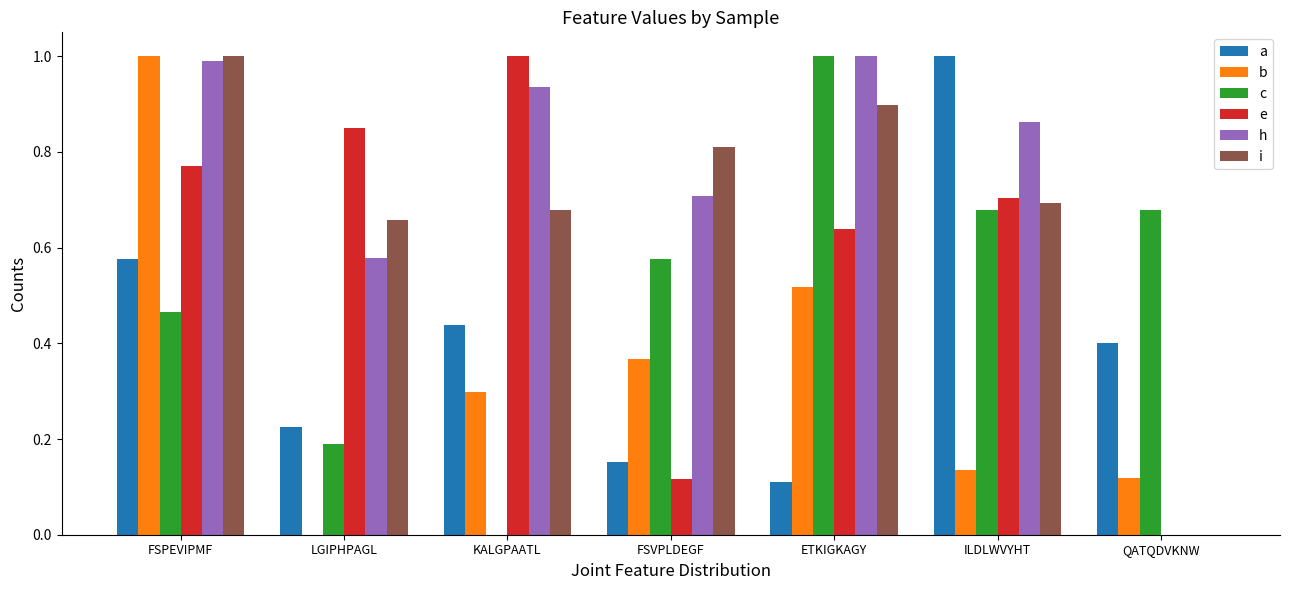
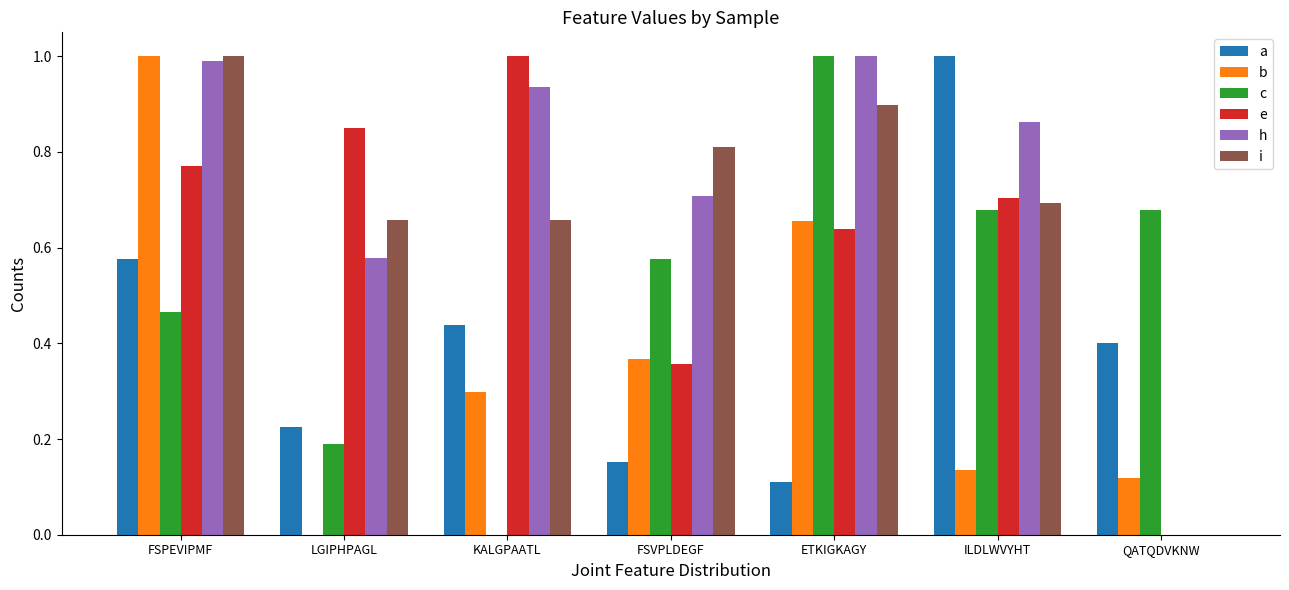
i, KALGPAATL: 0.68 -> 0.66
e, FSVPLDEGF: 0.12 -> 0.36
b, ETKIGKAGY: 0.52 -> 0.66
